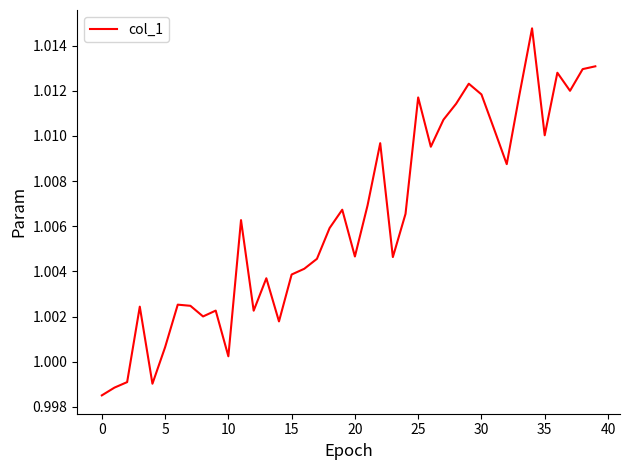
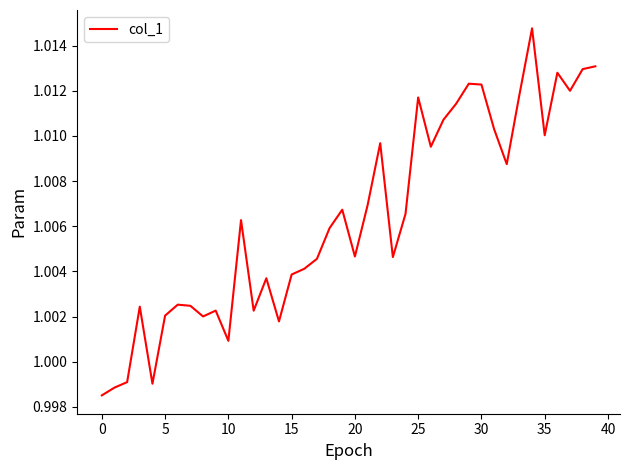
5: 1.0006 -> 1.0020
10: 1.0002 -> 1.0009
30: 1.0118 -> 1.0123
